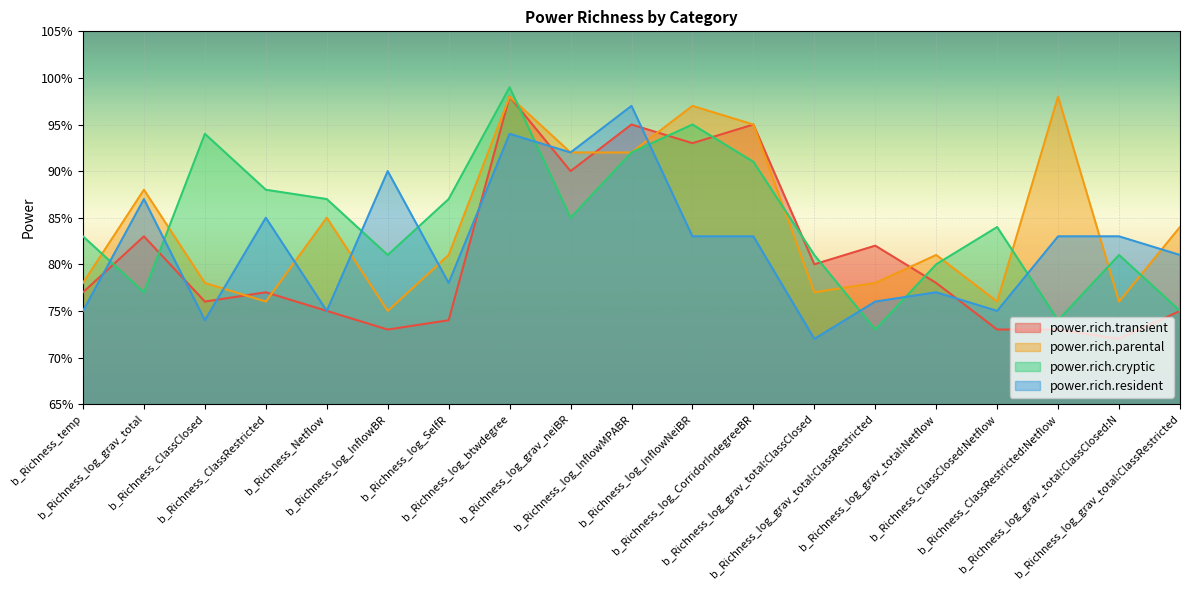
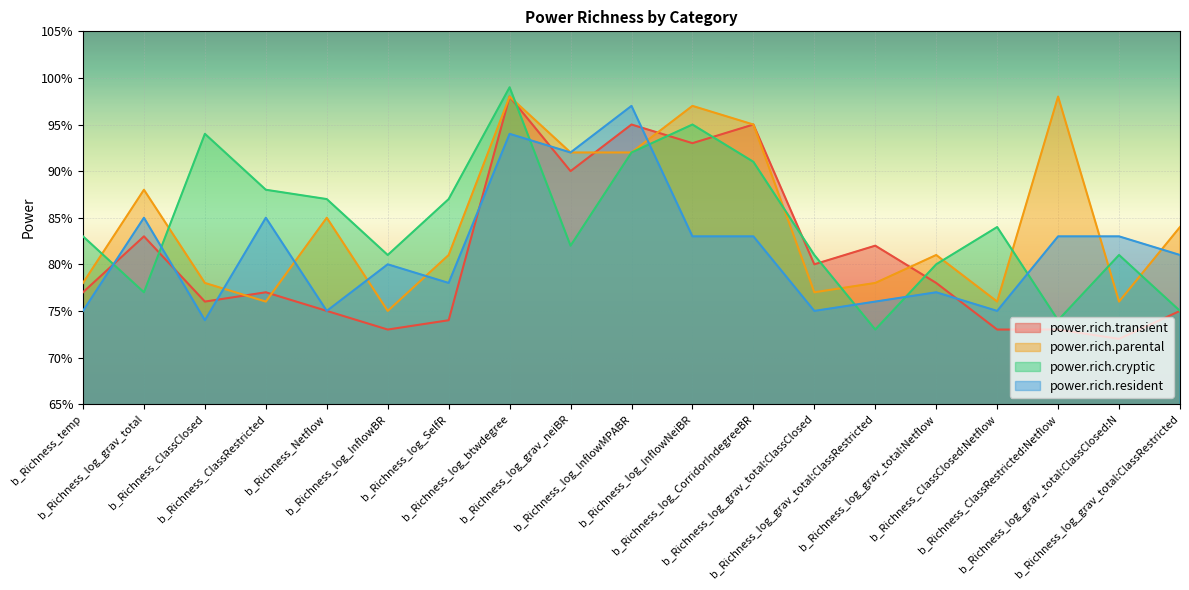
power.rich.resident, b_Richness_log_grav_total: 87% -> 85%
power.rich.resident, b_Richness_log_InflowBR: 90% -> 80%
power.rich.cryptic, b_Richness_log_grav_neiBR: 85% -> 82%
power.rich.resident, b_Richness_log_grav_total:ClassClosed: 72% -> 75%
